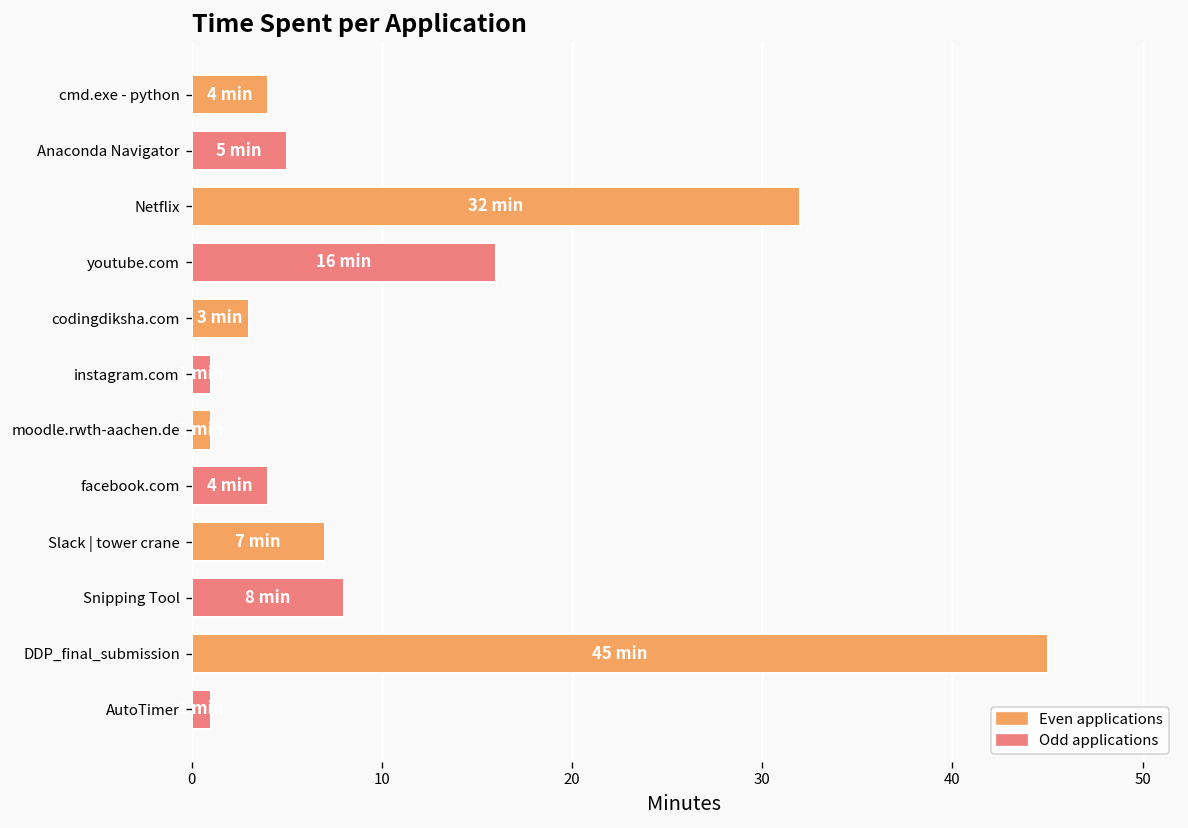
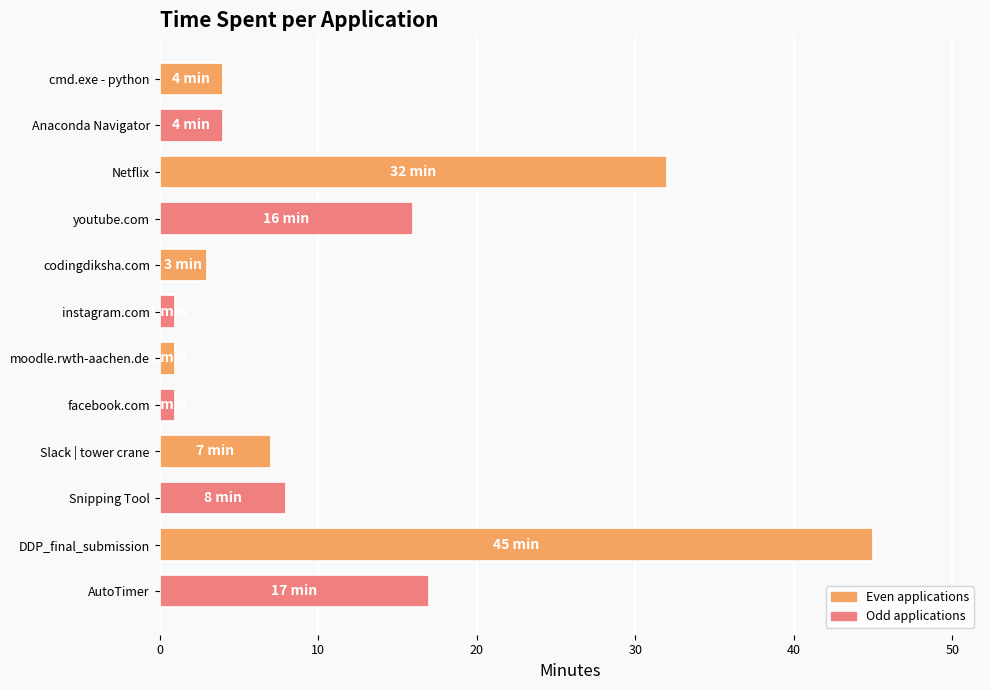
Anaconda Navigator: 5 -> 4
facebook.com: 4 -> 1
AutoTimer: 1 -> 17
